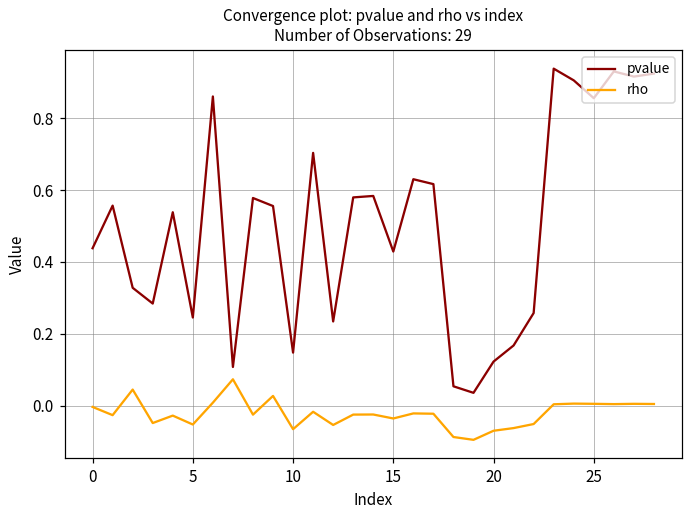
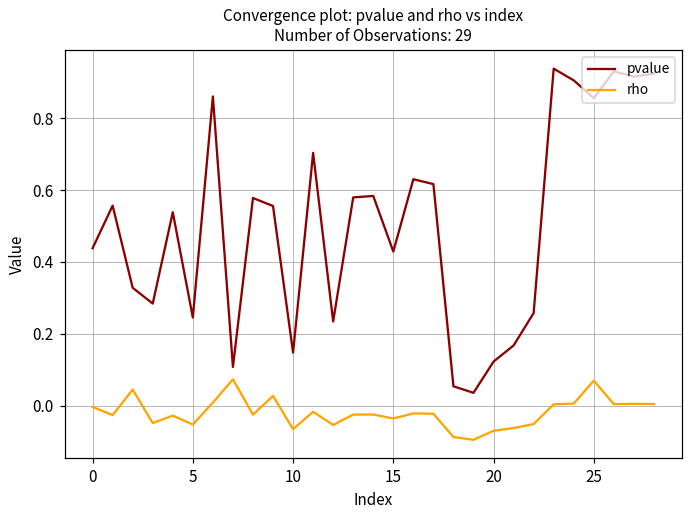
rho, 25: 0.00 -> 0.07
